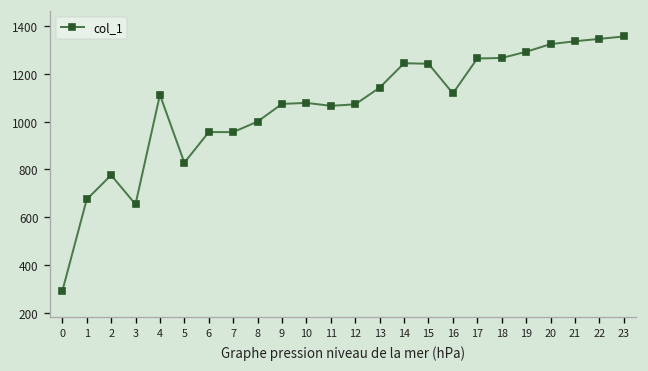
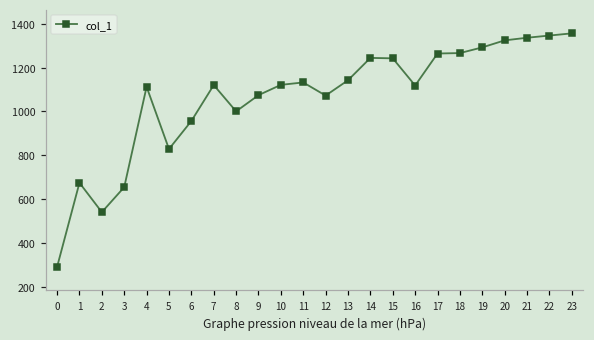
2: 780 -> 540
7: 960 -> 1120
10: 1080 -> 1120
11: 1070 -> 1130
